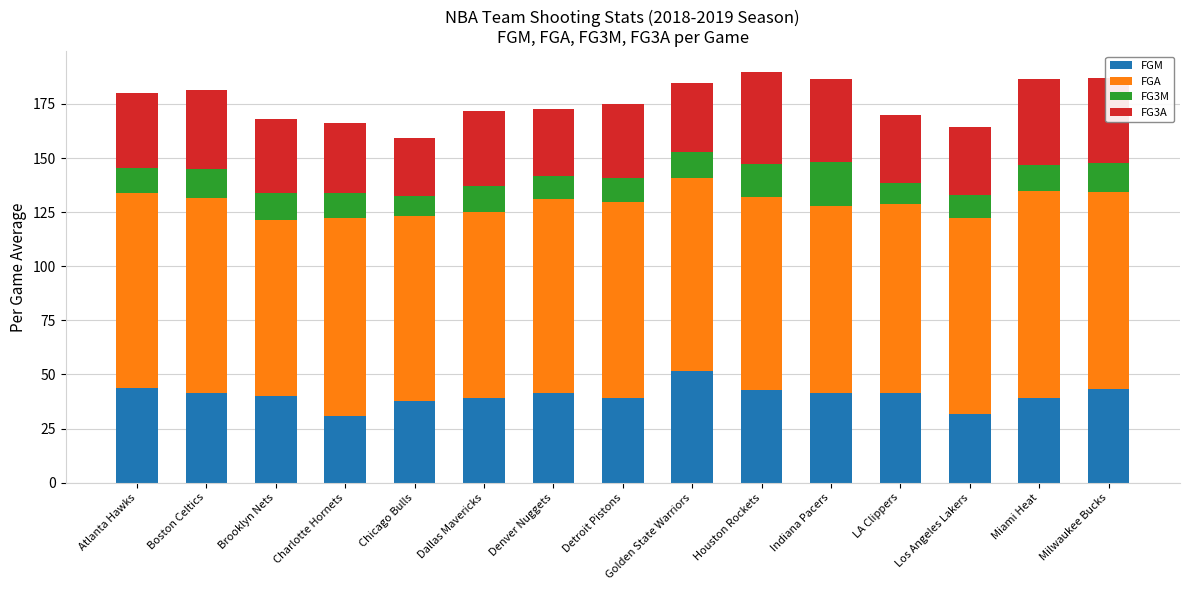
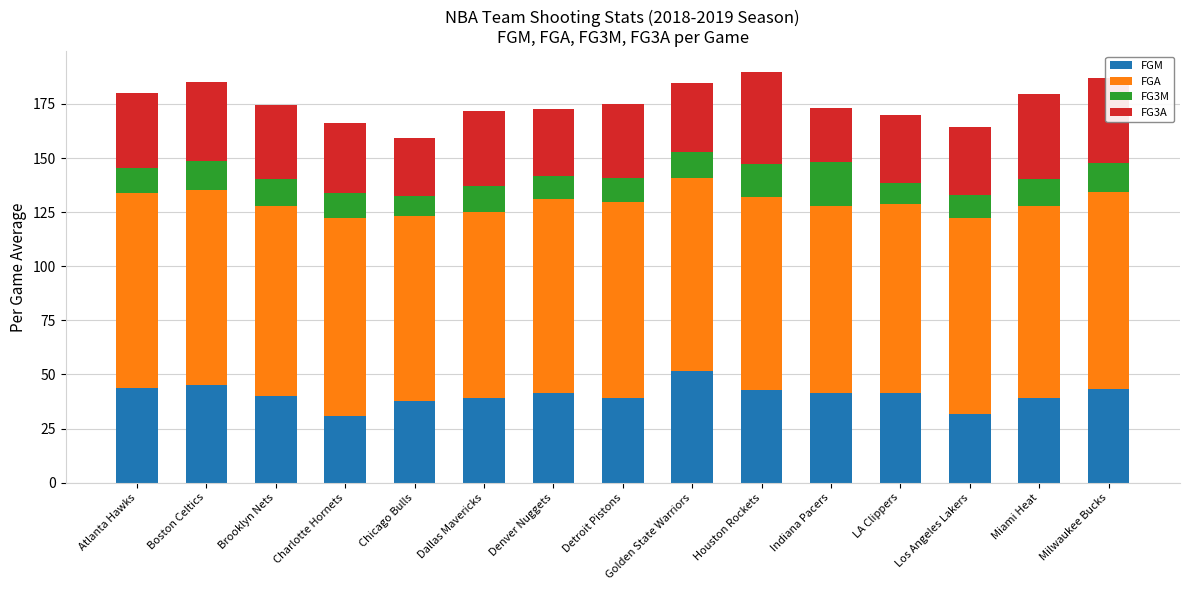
FGM, Boston Celtics: 41 -> 45
FGA, Brooklyn Nets: 82 -> 88
FG3A, Indiana Pacers: 38 -> 25
FGA, Miami Heat: 96 -> 89
